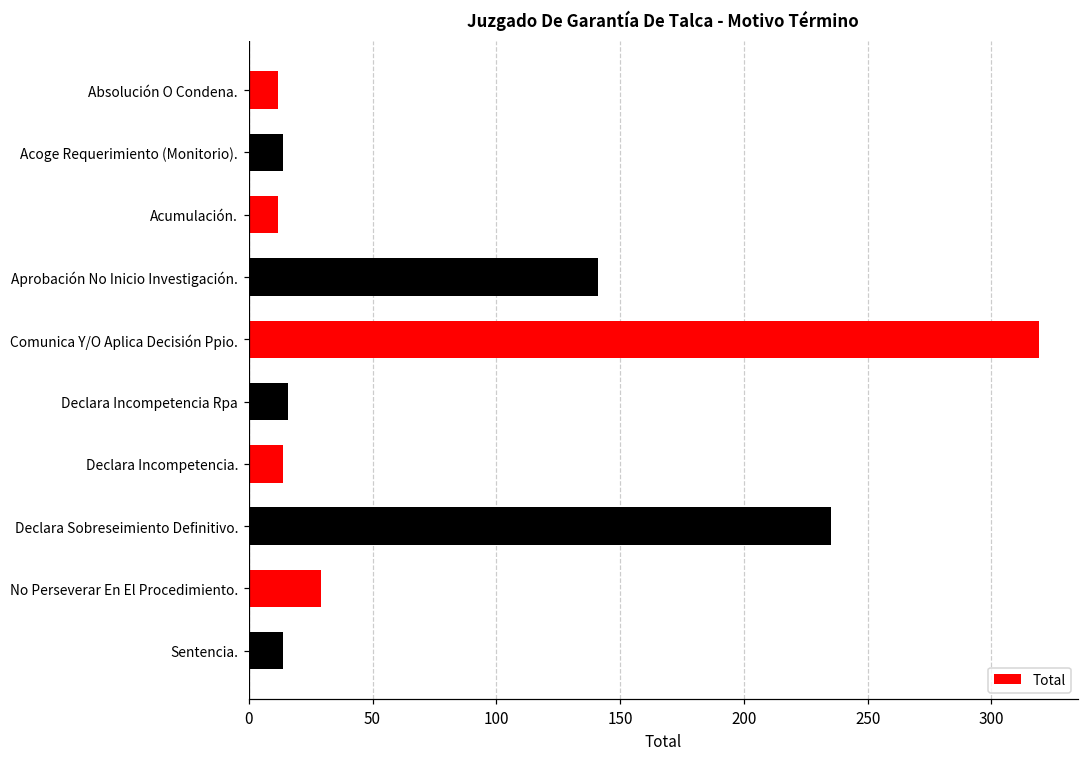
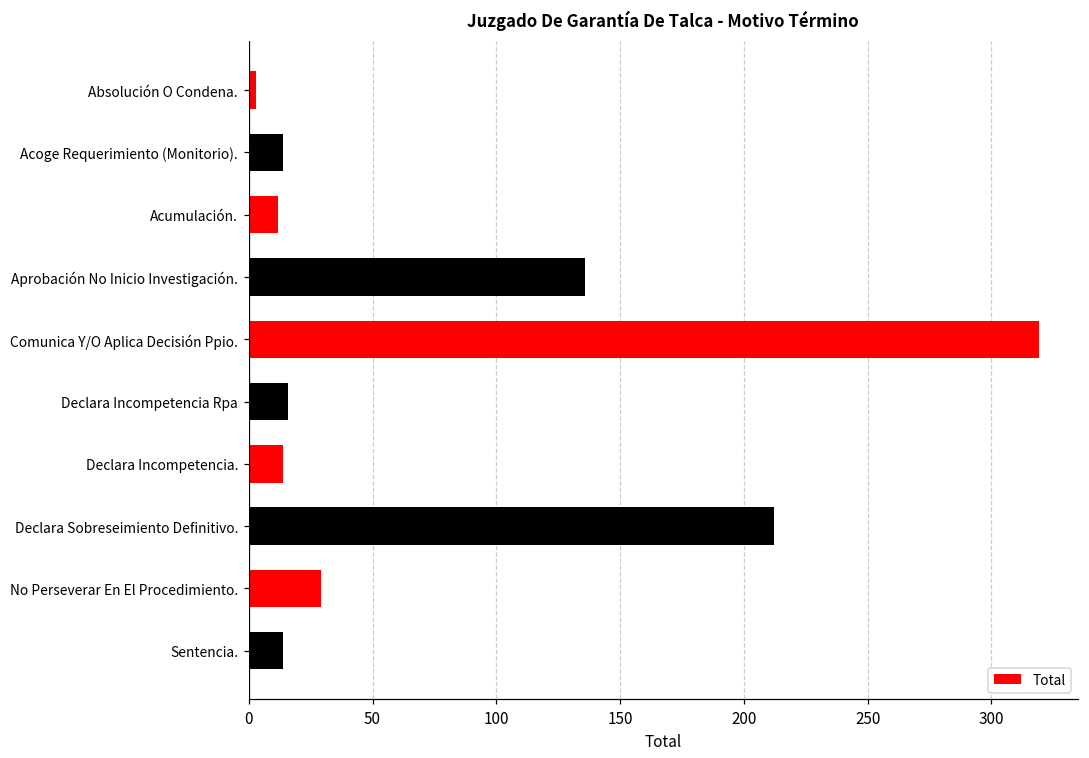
Absolución O Condena.: 12 -> 3
Aprobación No Inicio Investigación.: 141 -> 136
Declara Sobreseimiento Definitivo.: 235 -> 212
